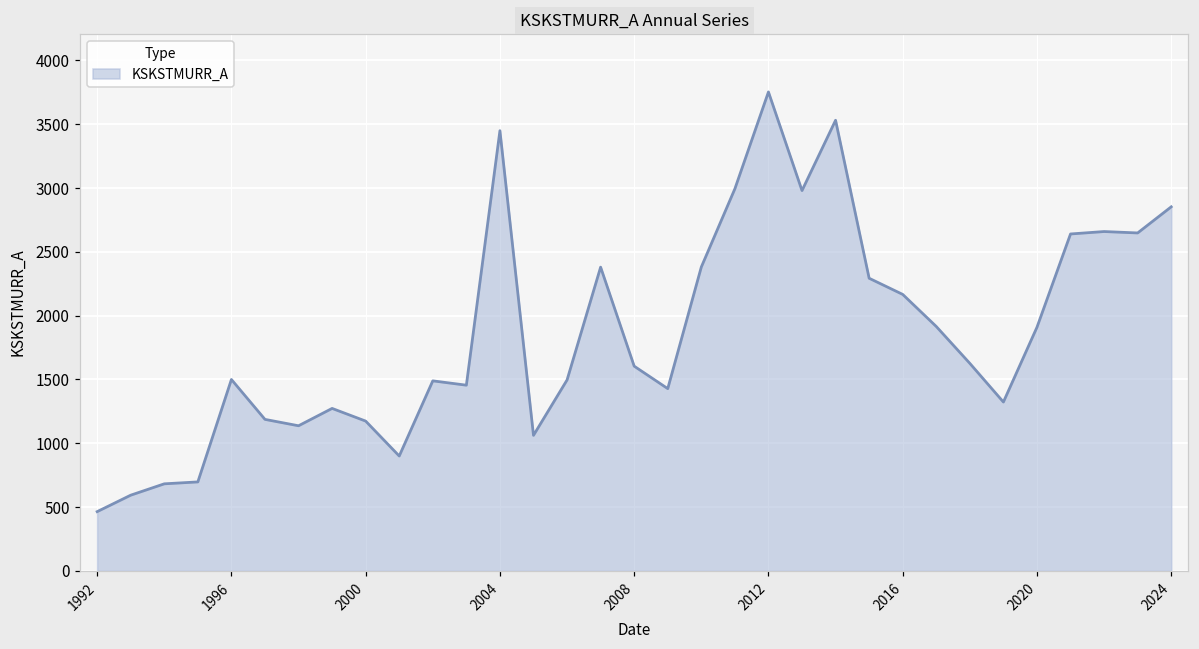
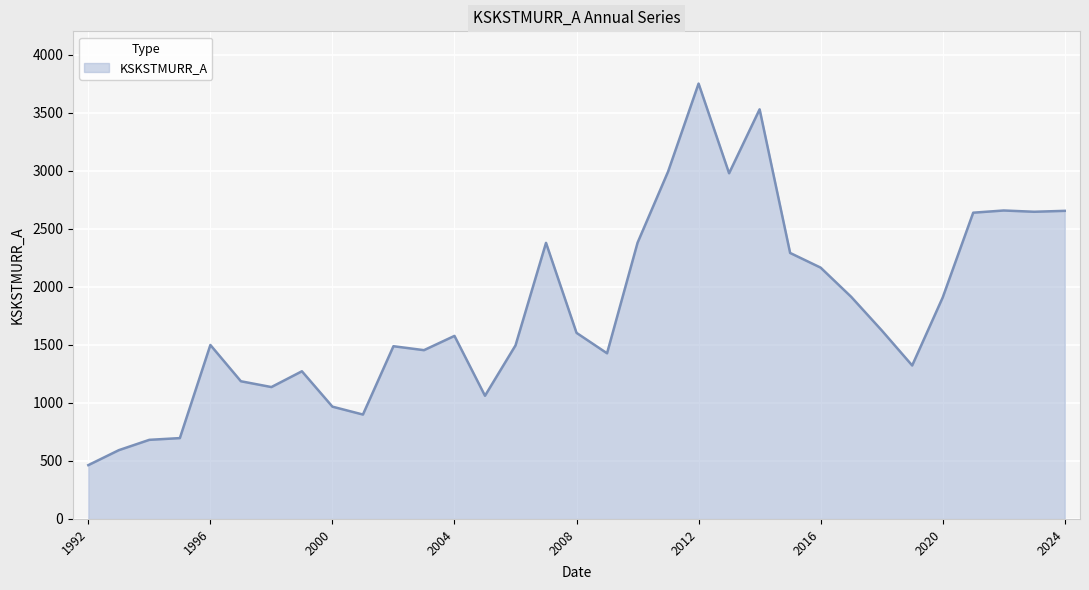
2000: 1170 -> 970
2004: 3450 -> 1580
2024: 2850 -> 2660
